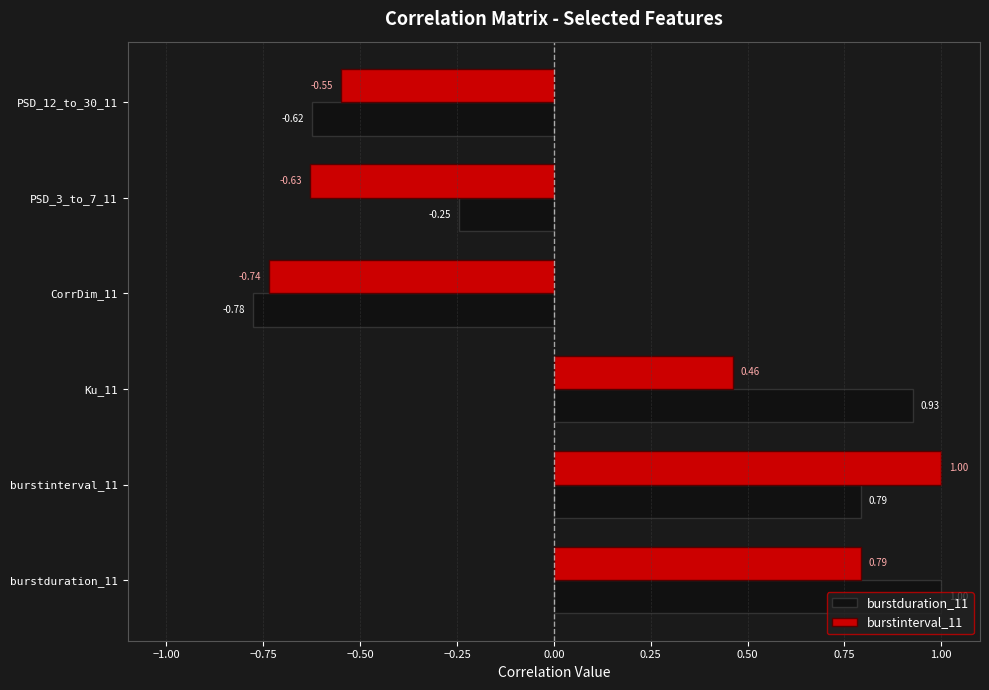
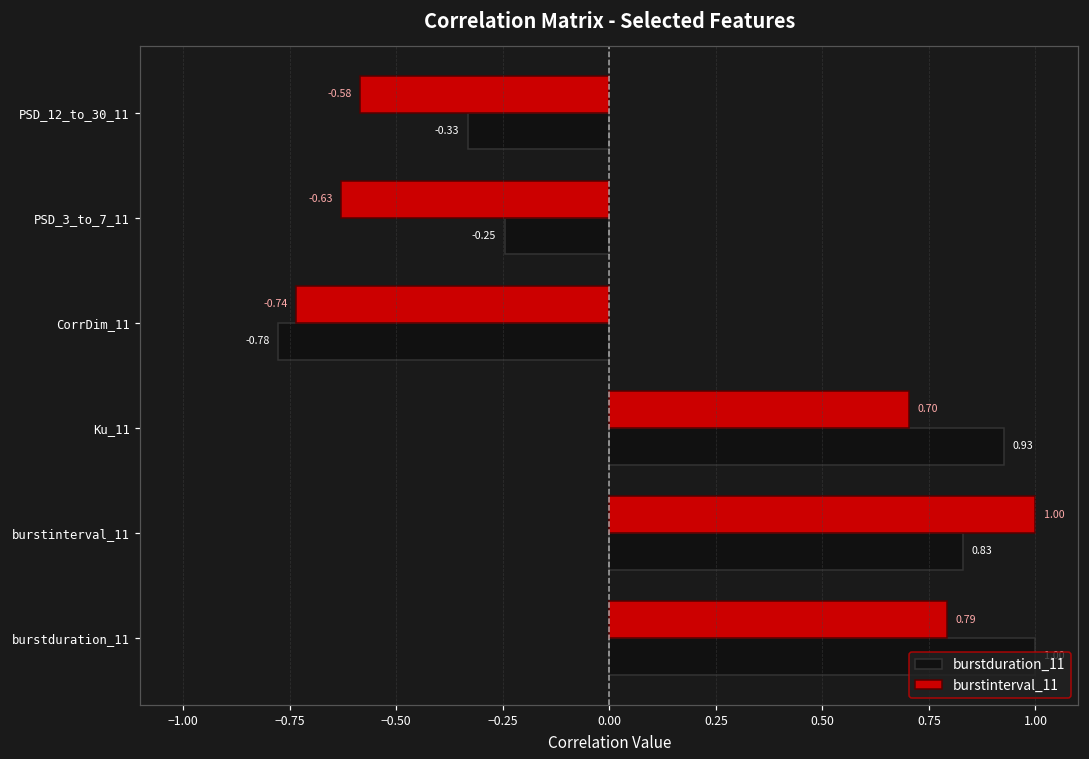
burstinterval_11, PSD_12_to_30_11: -0.55 -> -0.58
burstduration_11, PSD_12_to_30_11: -0.62 -> -0.33
burstinterval_11, Ku_11: 0.46 -> 0.70
burstduration_11, burstinterval_11: 0.79 -> 0.83
